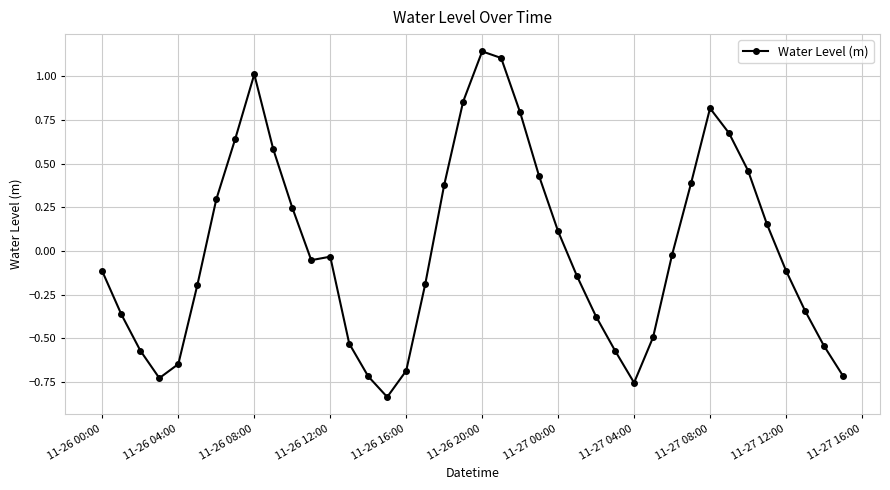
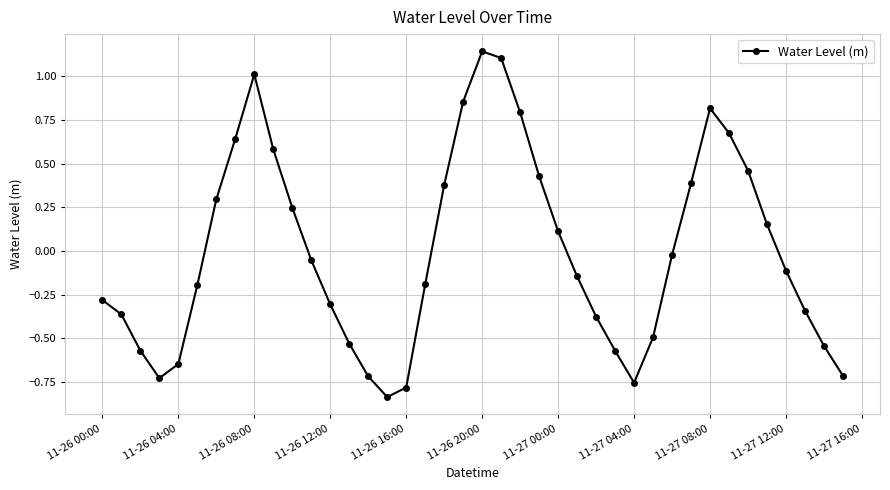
11-26 00:00: -0.12 -> -0.28
11-26 12:00: -0.03 -> -0.31
11-26 16:00: -0.69 -> -0.78
